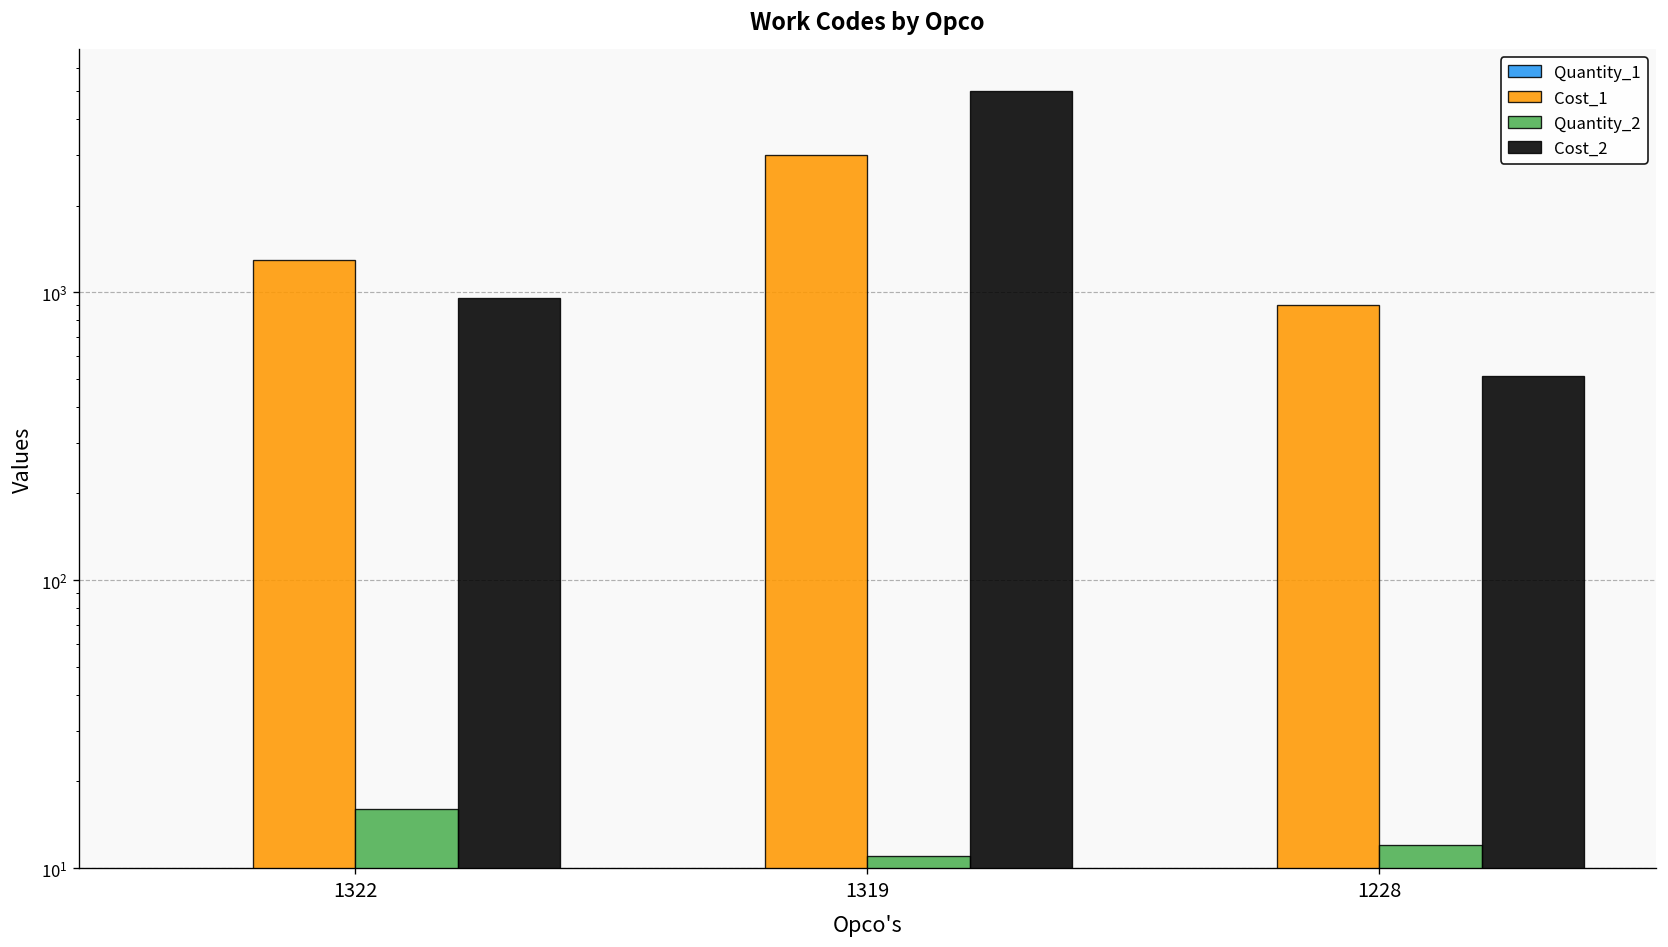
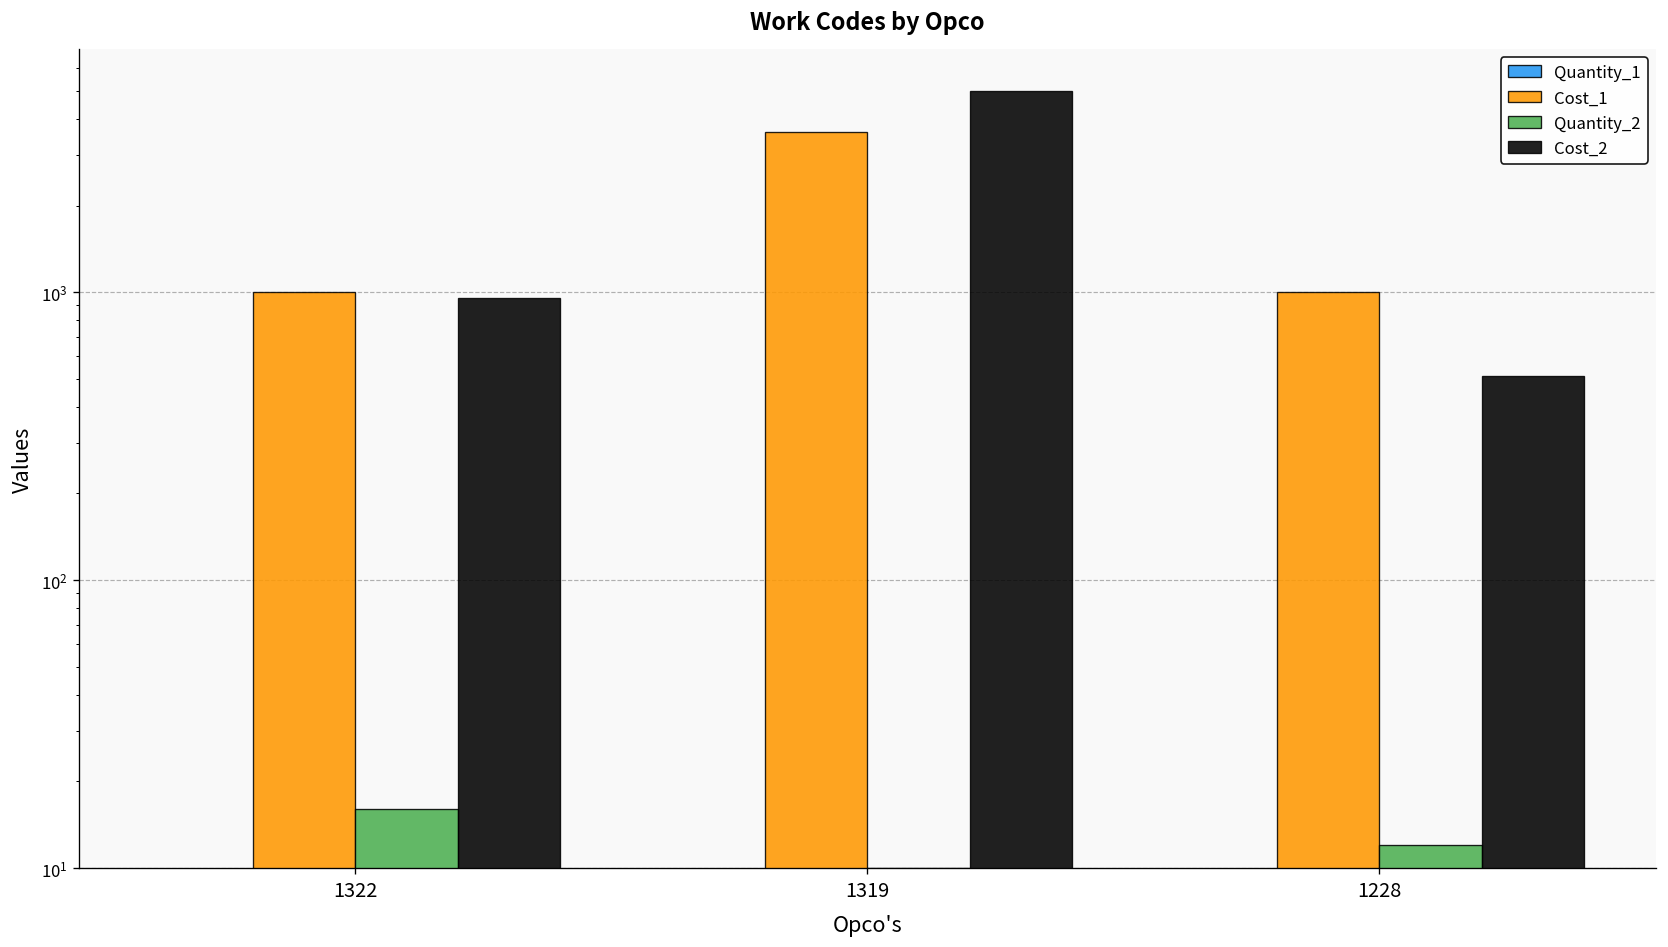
Cost_1, 1322: 1300 -> 1000
Cost_1, 1319: 3000 -> 3600
Quantity_2, 1319: 11 -> 10
Cost_1, 1228: 900 -> 1000
